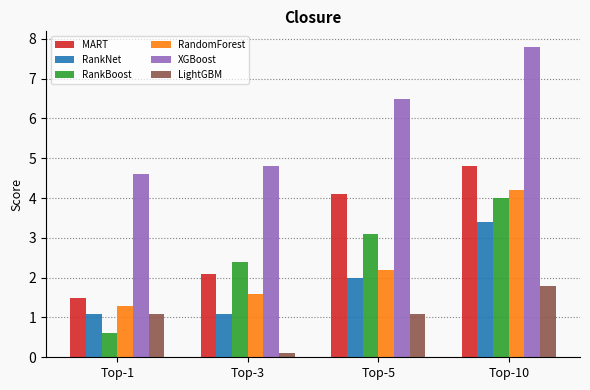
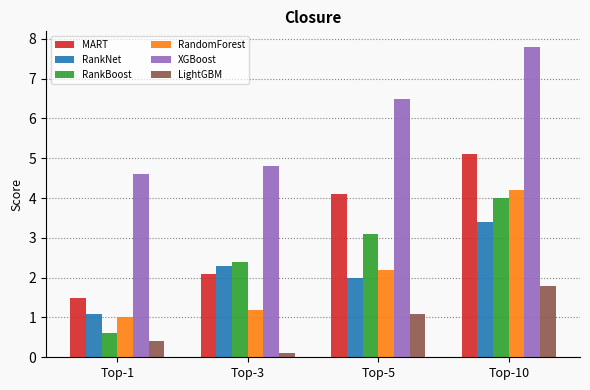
RandomForest, Top-1: 1.3 -> 1.0
LightGBM, Top-1: 1.1 -> 0.4
RankNet, Top-3: 1.1 -> 2.3
RandomForest, Top-3: 1.6 -> 1.2
MART, Top-10: 4.8 -> 5.1
